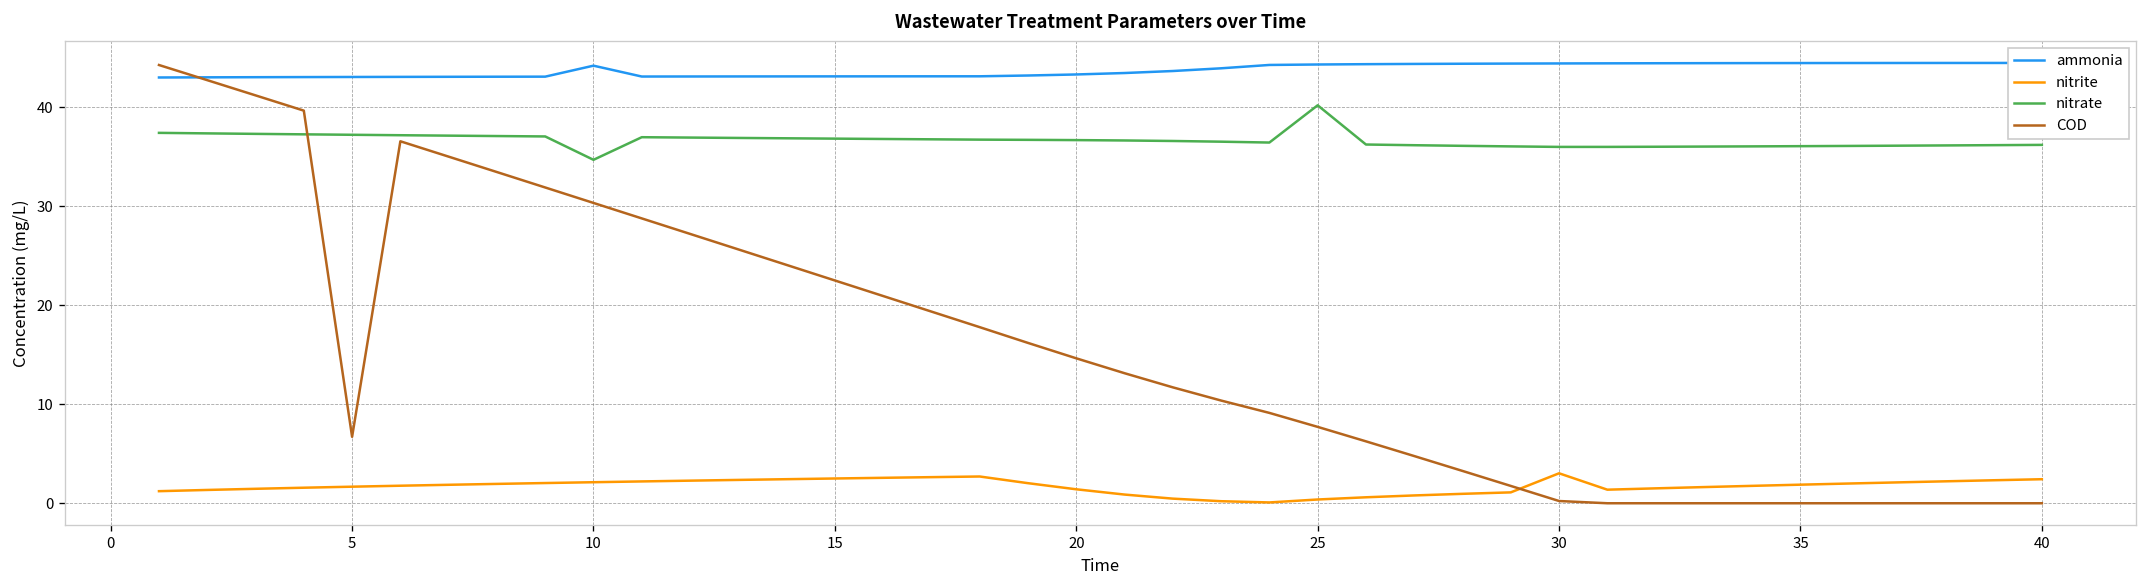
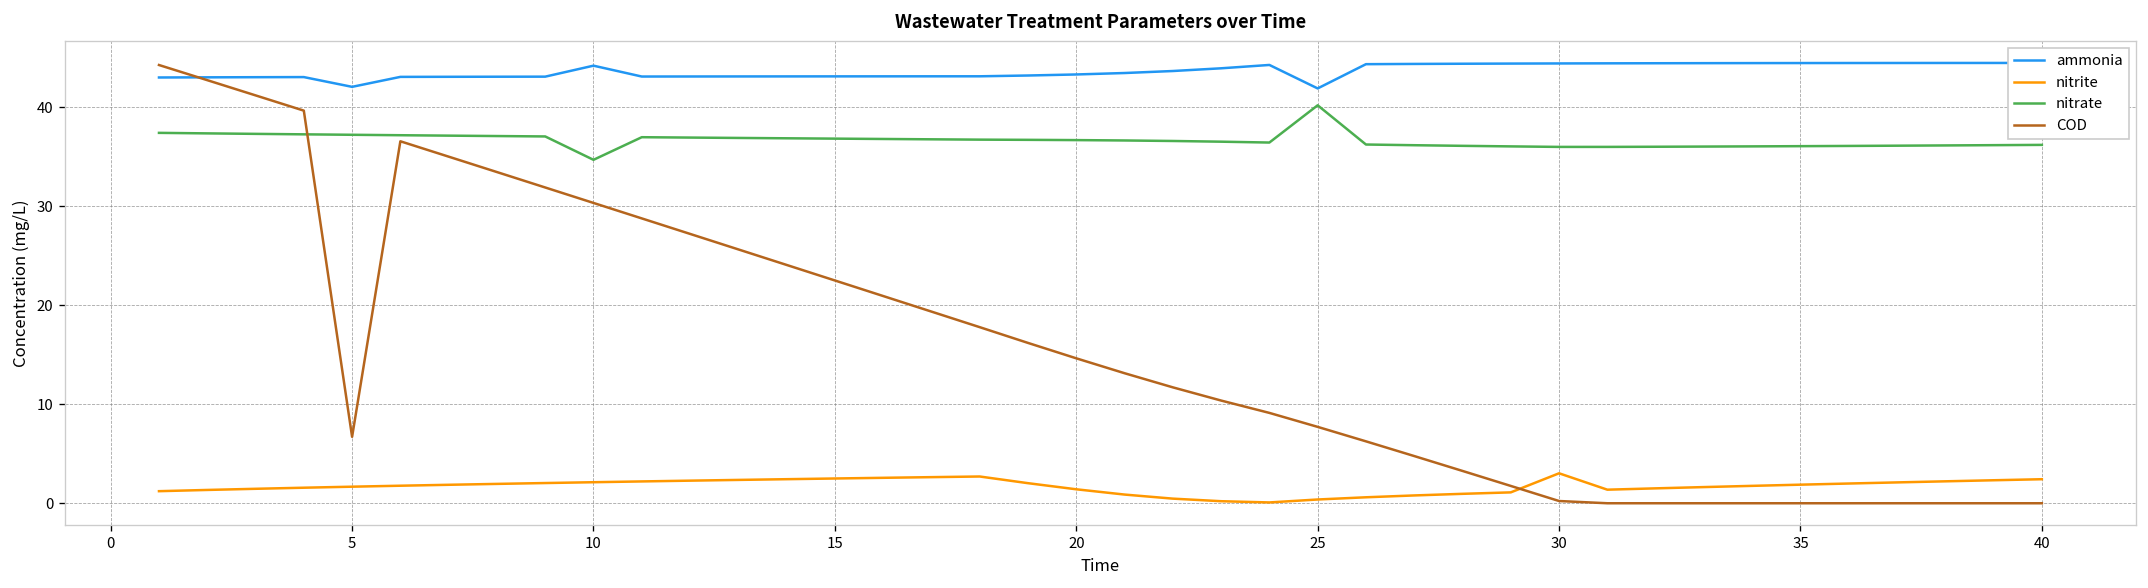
ammonia, 5: 43 -> 42
ammonia, 25: 44 -> 42
